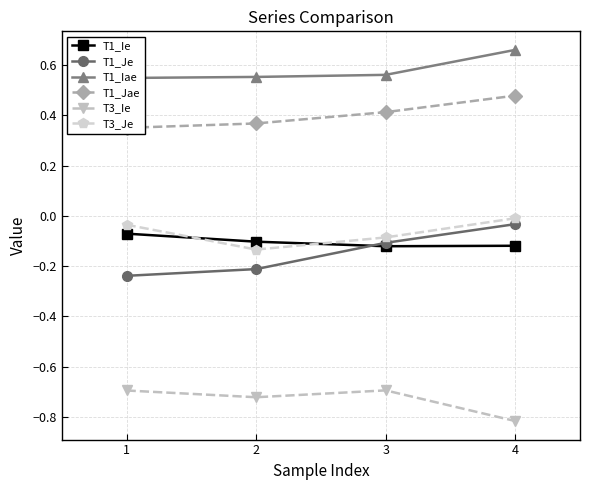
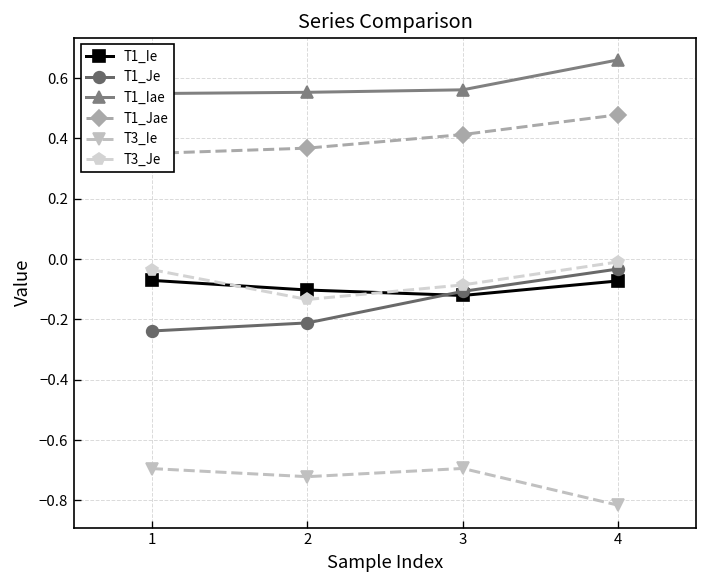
T1_Ie, 4: -0.12 -> -0.07
